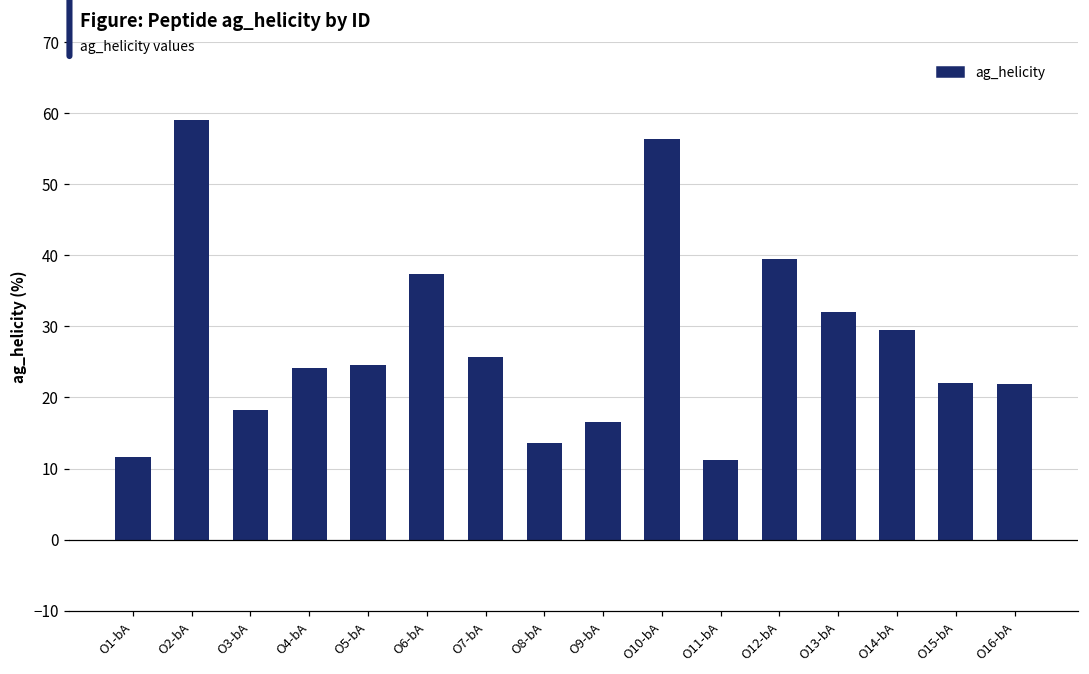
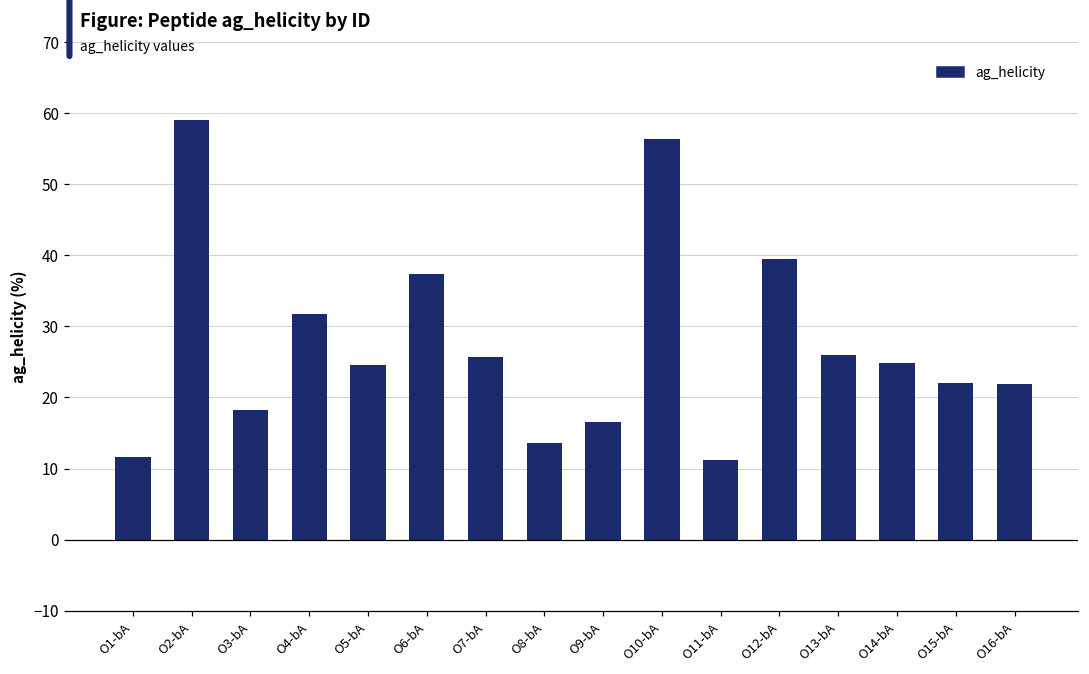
O4-bA: 24 -> 32
O13-bA: 32 -> 26
O14-bA: 29 -> 25
